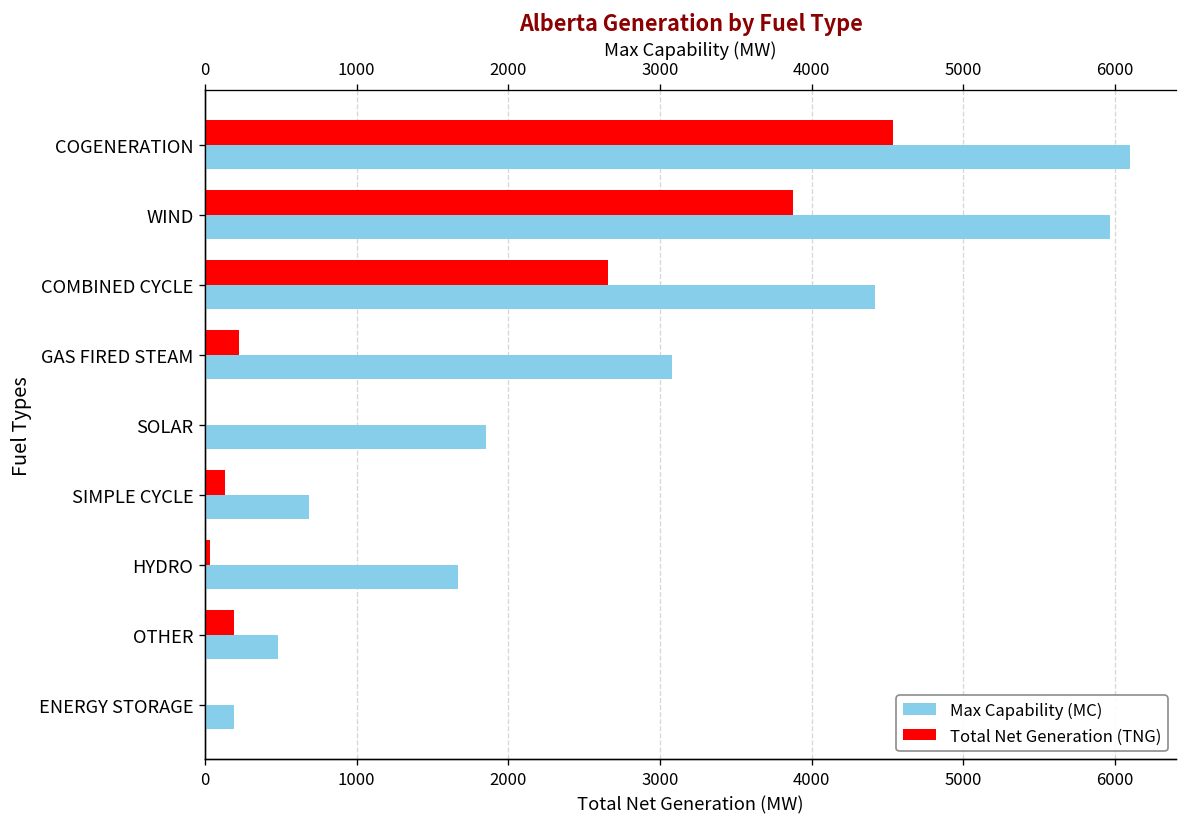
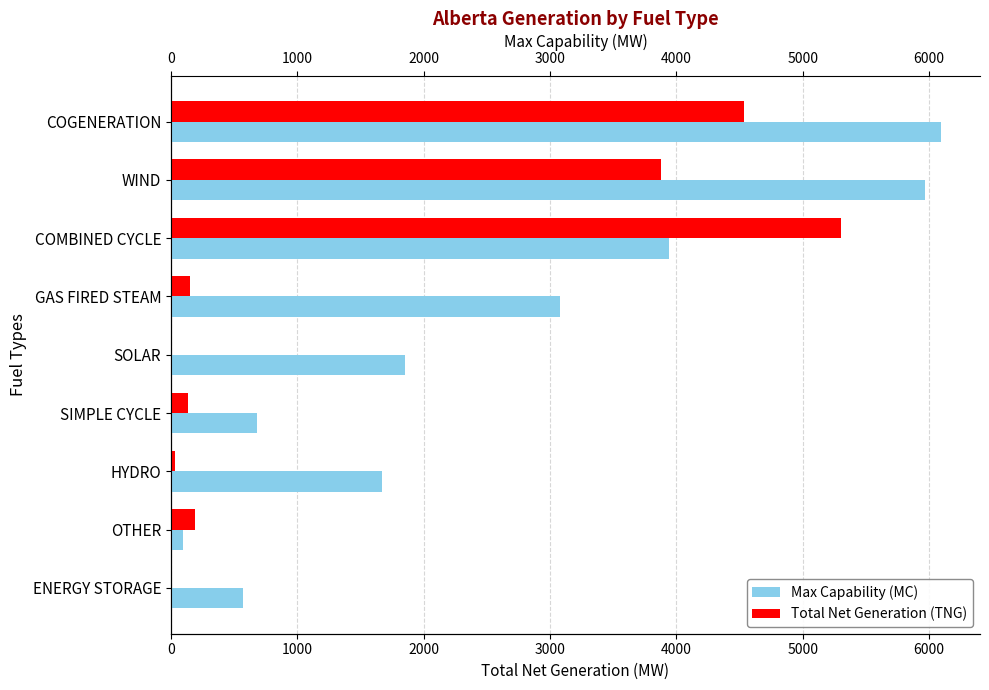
Total Net Generation (TNG), COMBINED CYCLE: 2660 -> 5300
Max Capability (MC), COMBINED CYCLE: 4410 -> 3940
Total Net Generation (TNG), GAS FIRED STEAM: 230 -> 150
Max Capability (MC), OTHER: 480 -> 100
Max Capability (MC), ENERGY STORAGE: 190 -> 570
